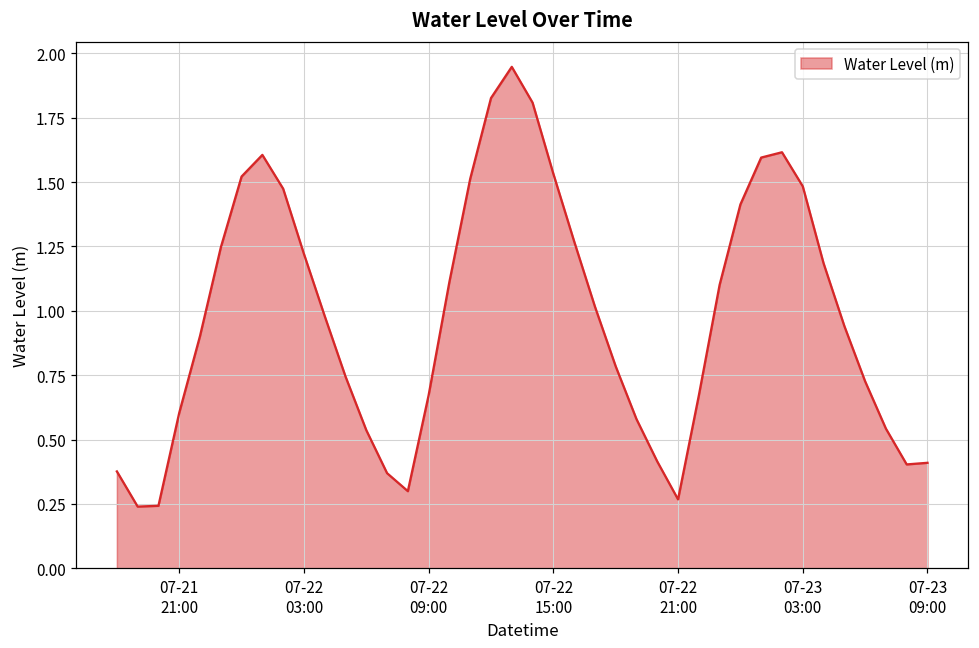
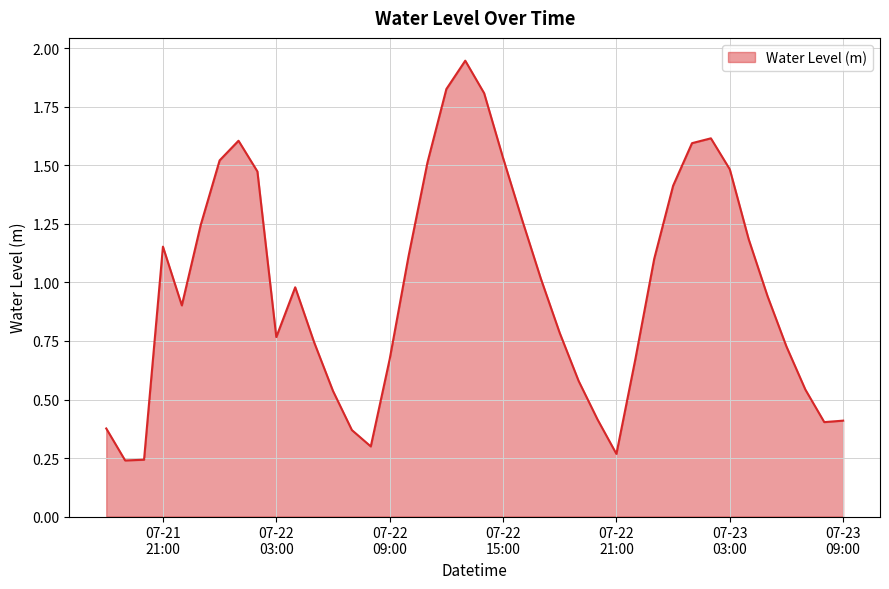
07-21 21:00: 0.60 -> 1.15
07-22 03:00: 1.22 -> 0.77
